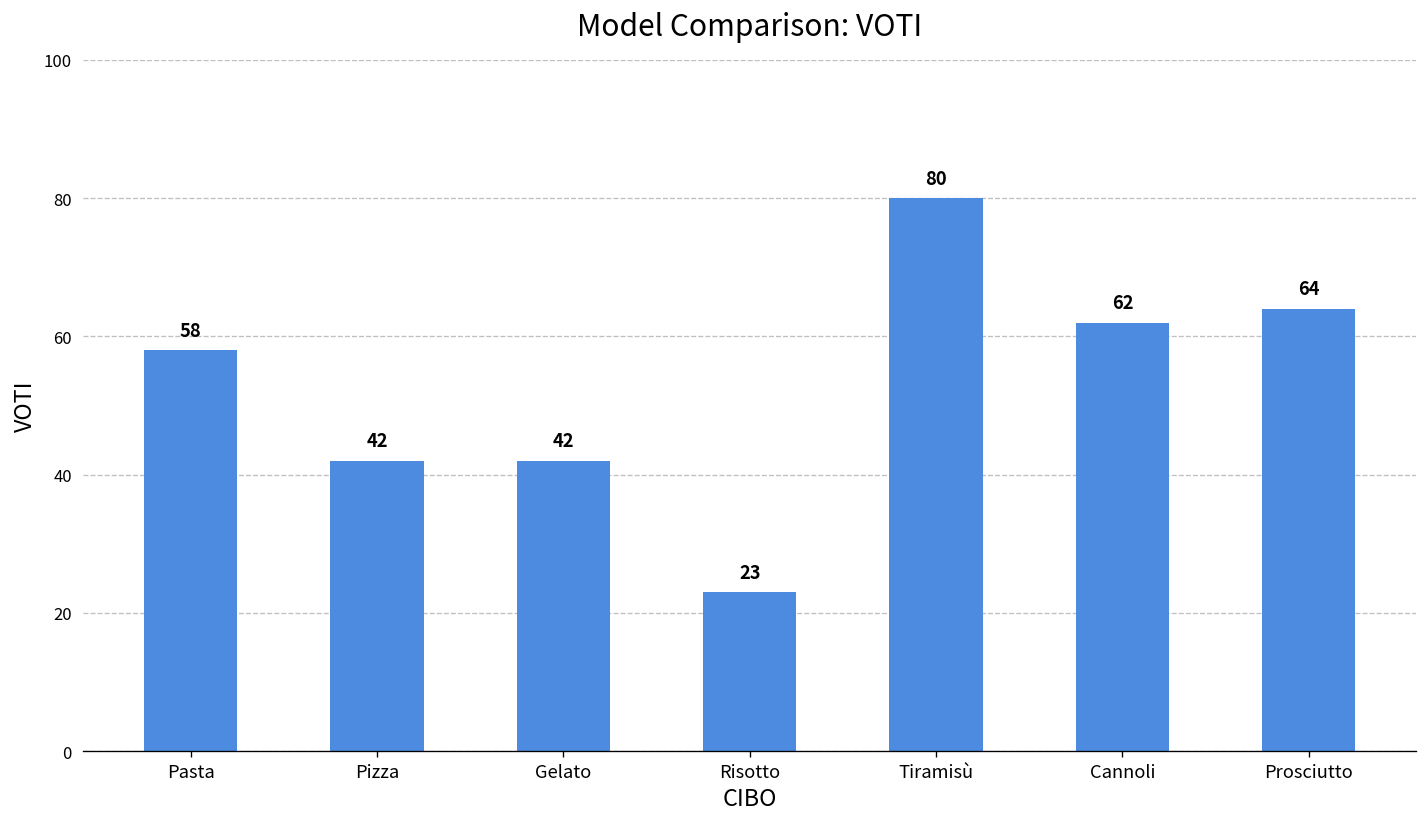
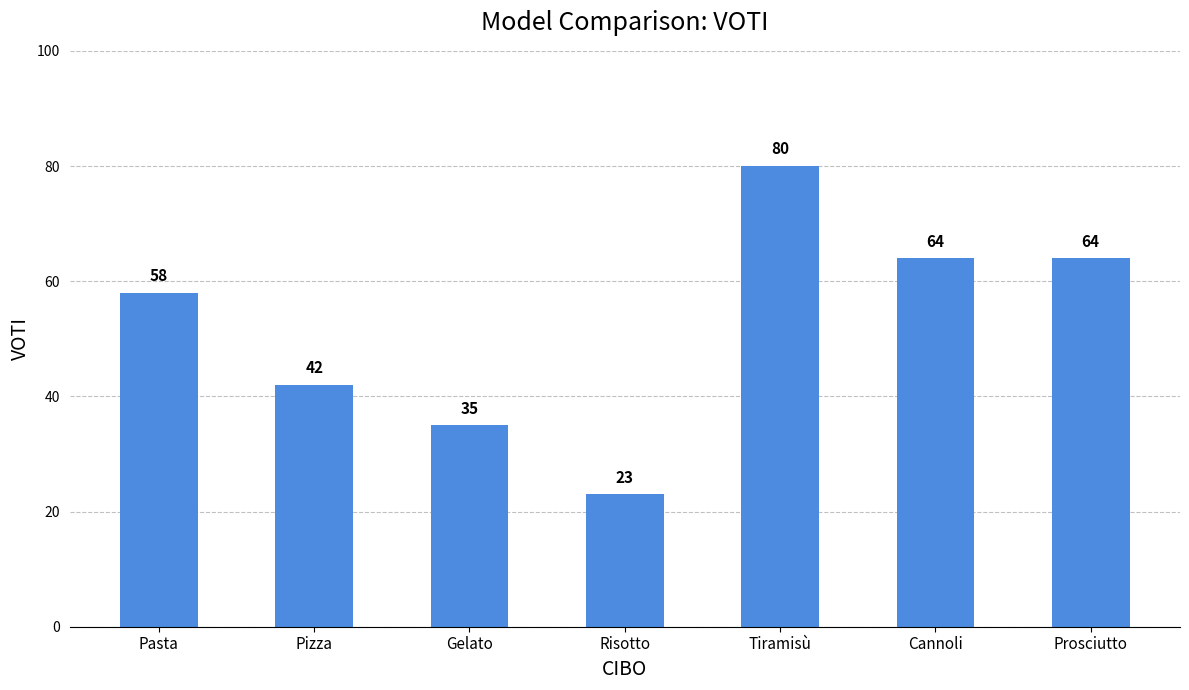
Gelato: 42 -> 35
Cannoli: 62 -> 64
